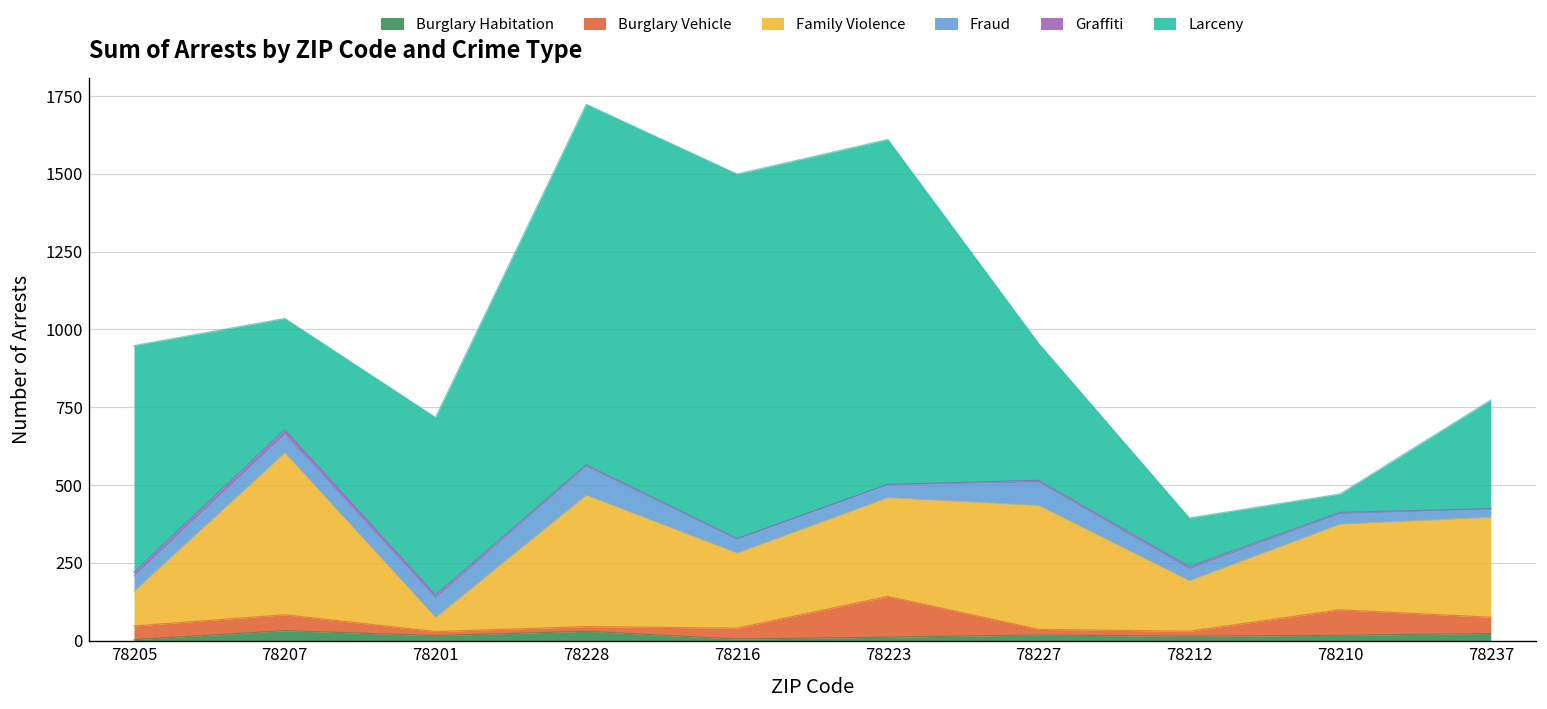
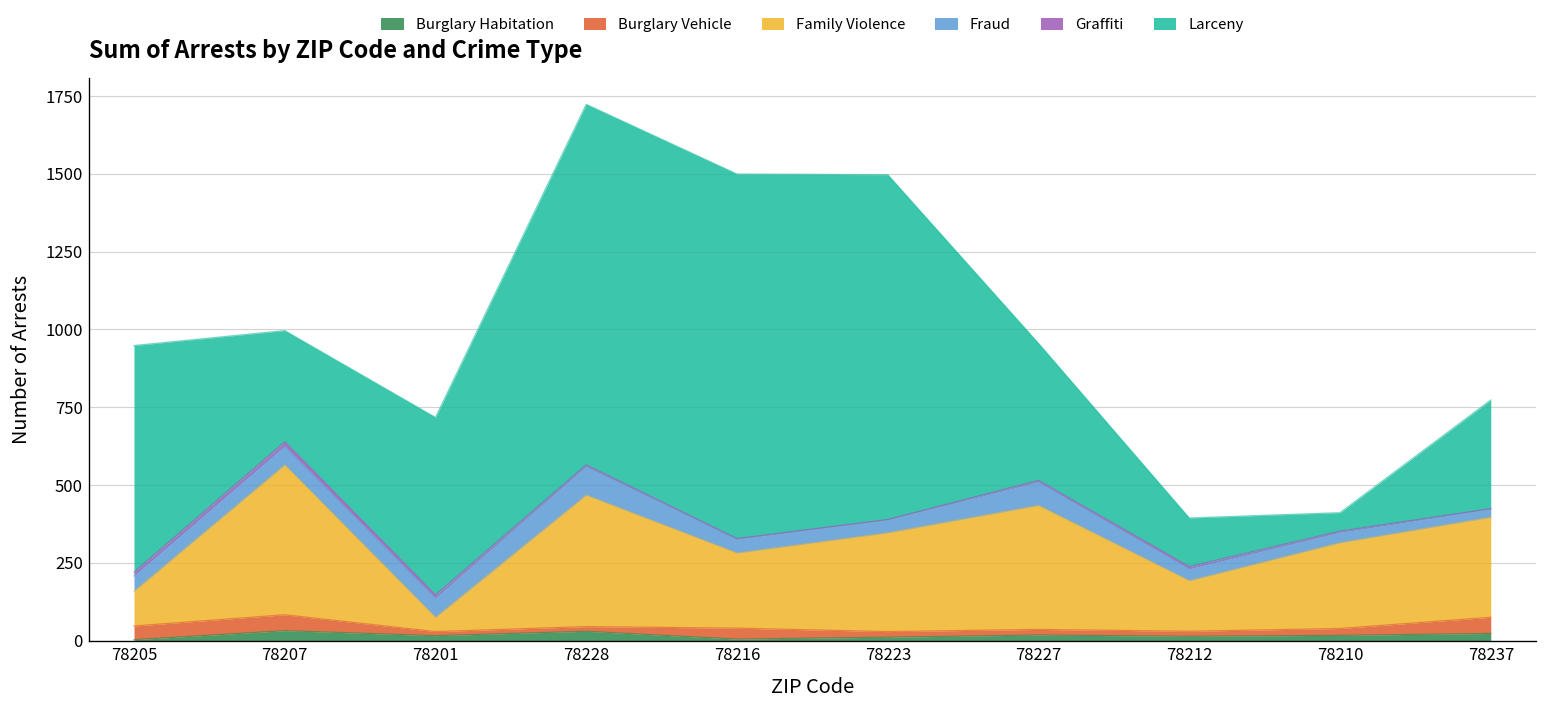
Family Violence, 78207: 520 -> 480
Burglary Vehicle, 78223: 130 -> 20
Burglary Vehicle, 78210: 80 -> 20
